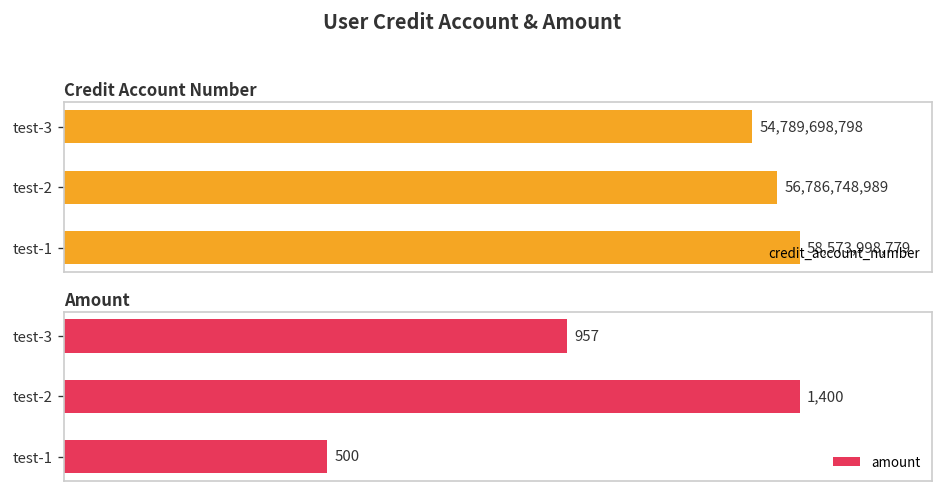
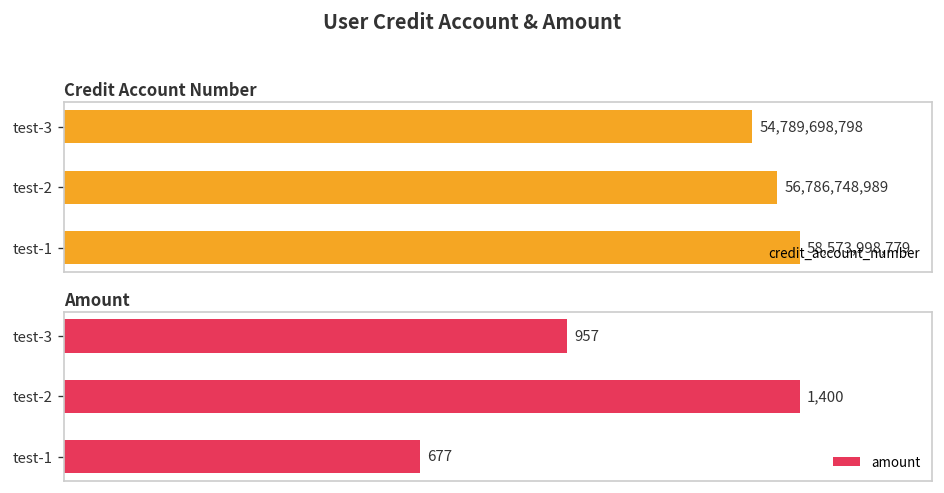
Amount, test-1: 500 -> 677
